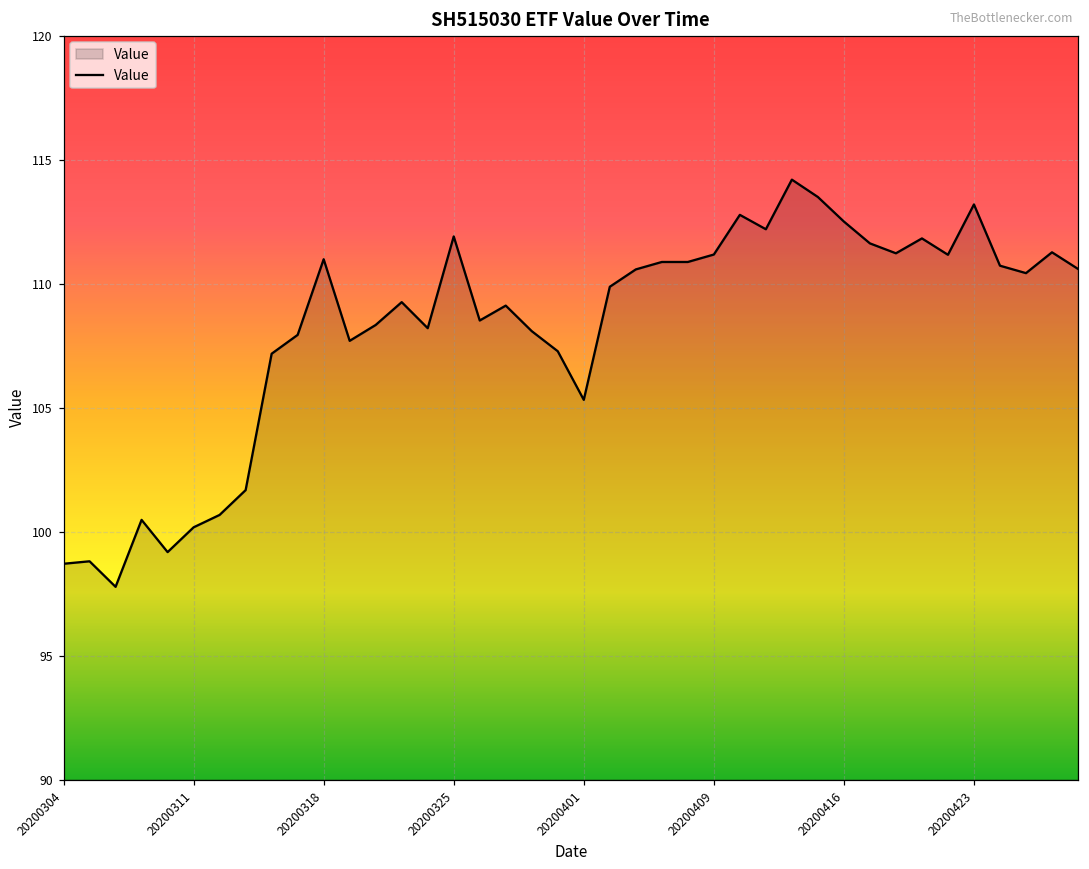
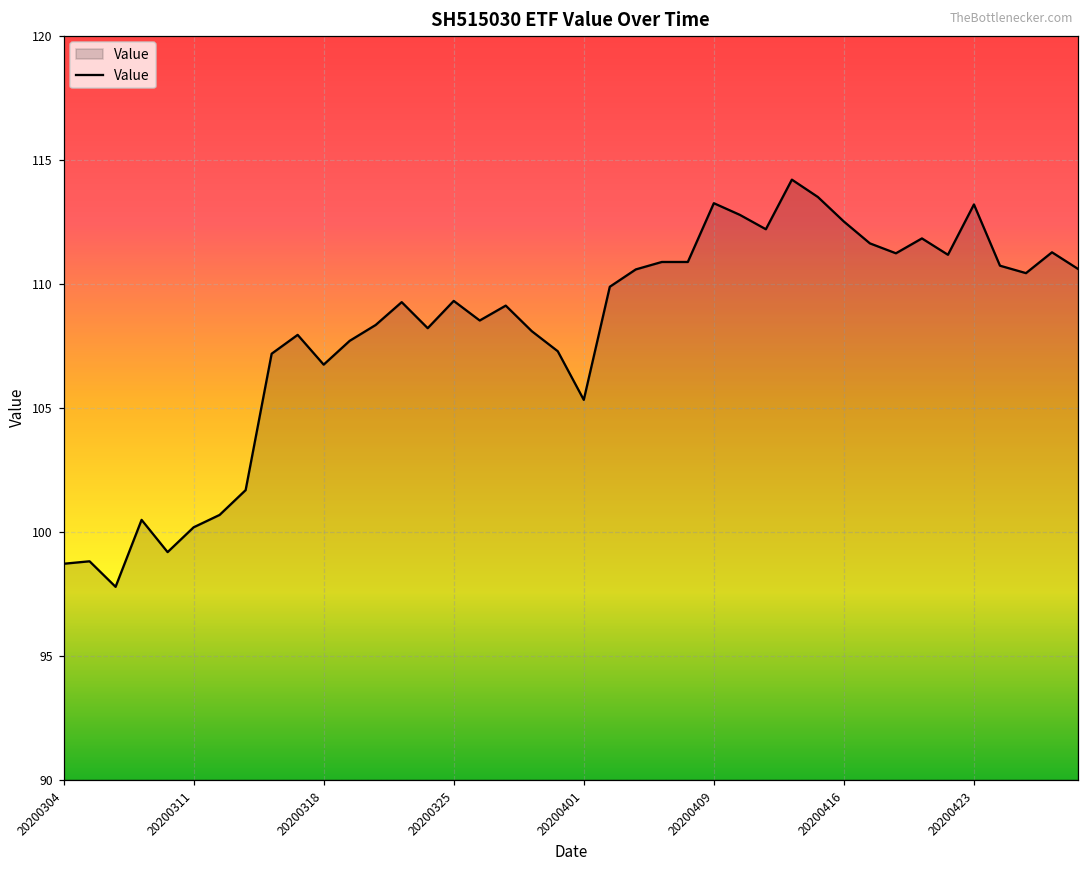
20200318: 111.0 -> 106.7
20200325: 111.9 -> 109.3
20200409: 111.2 -> 113.2
